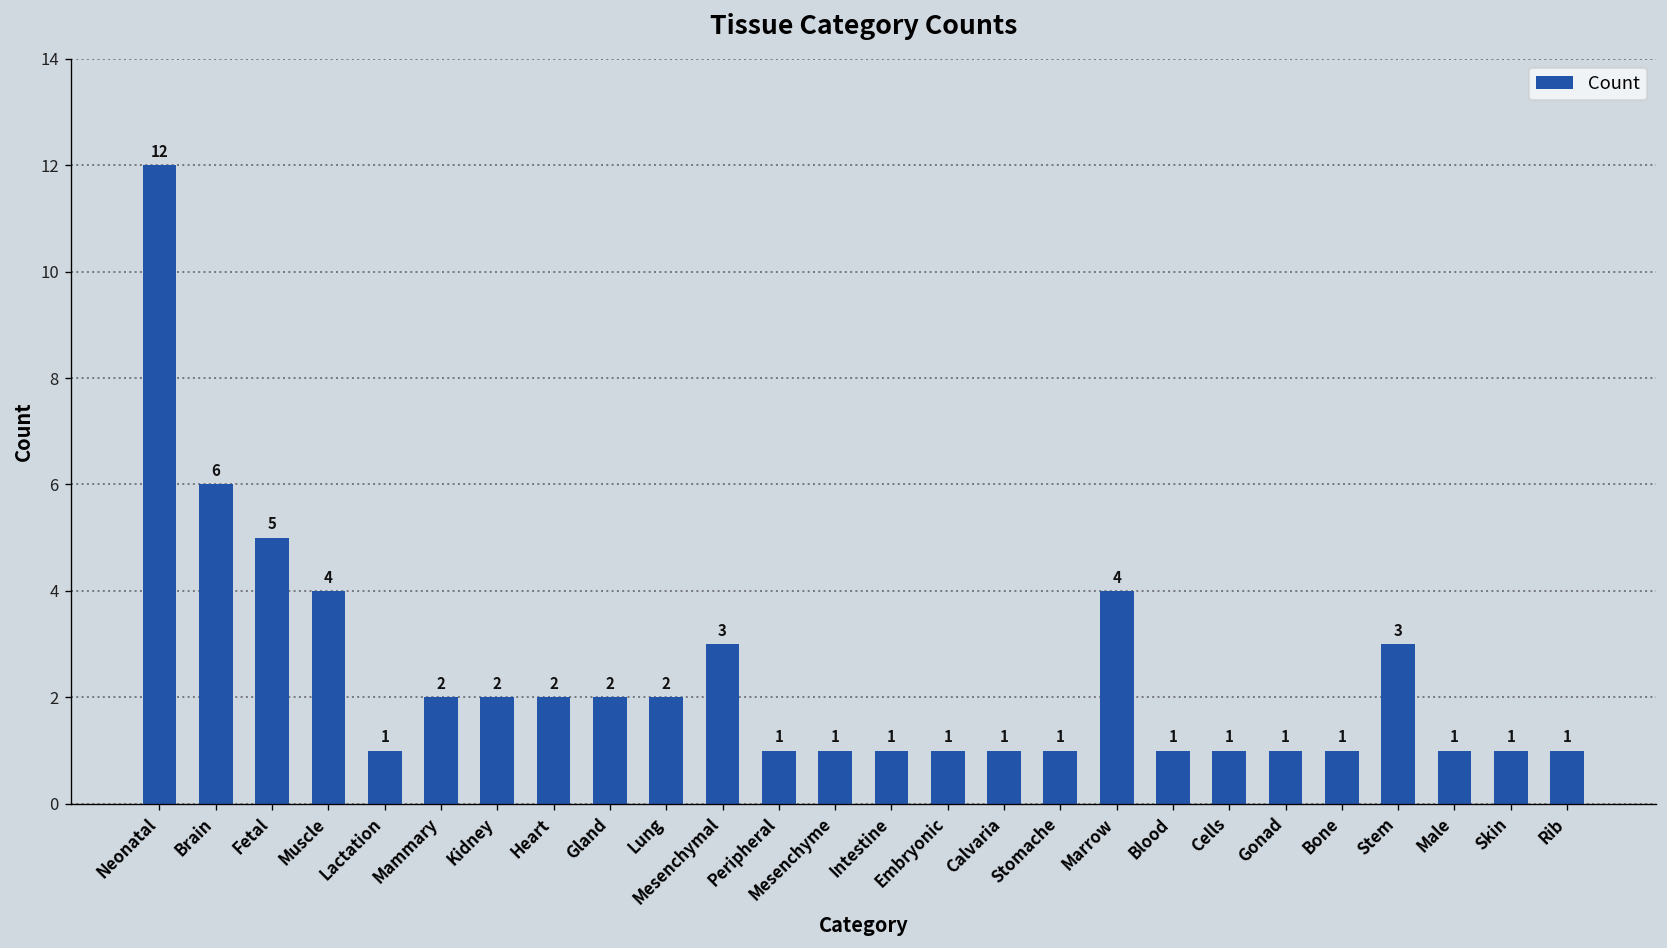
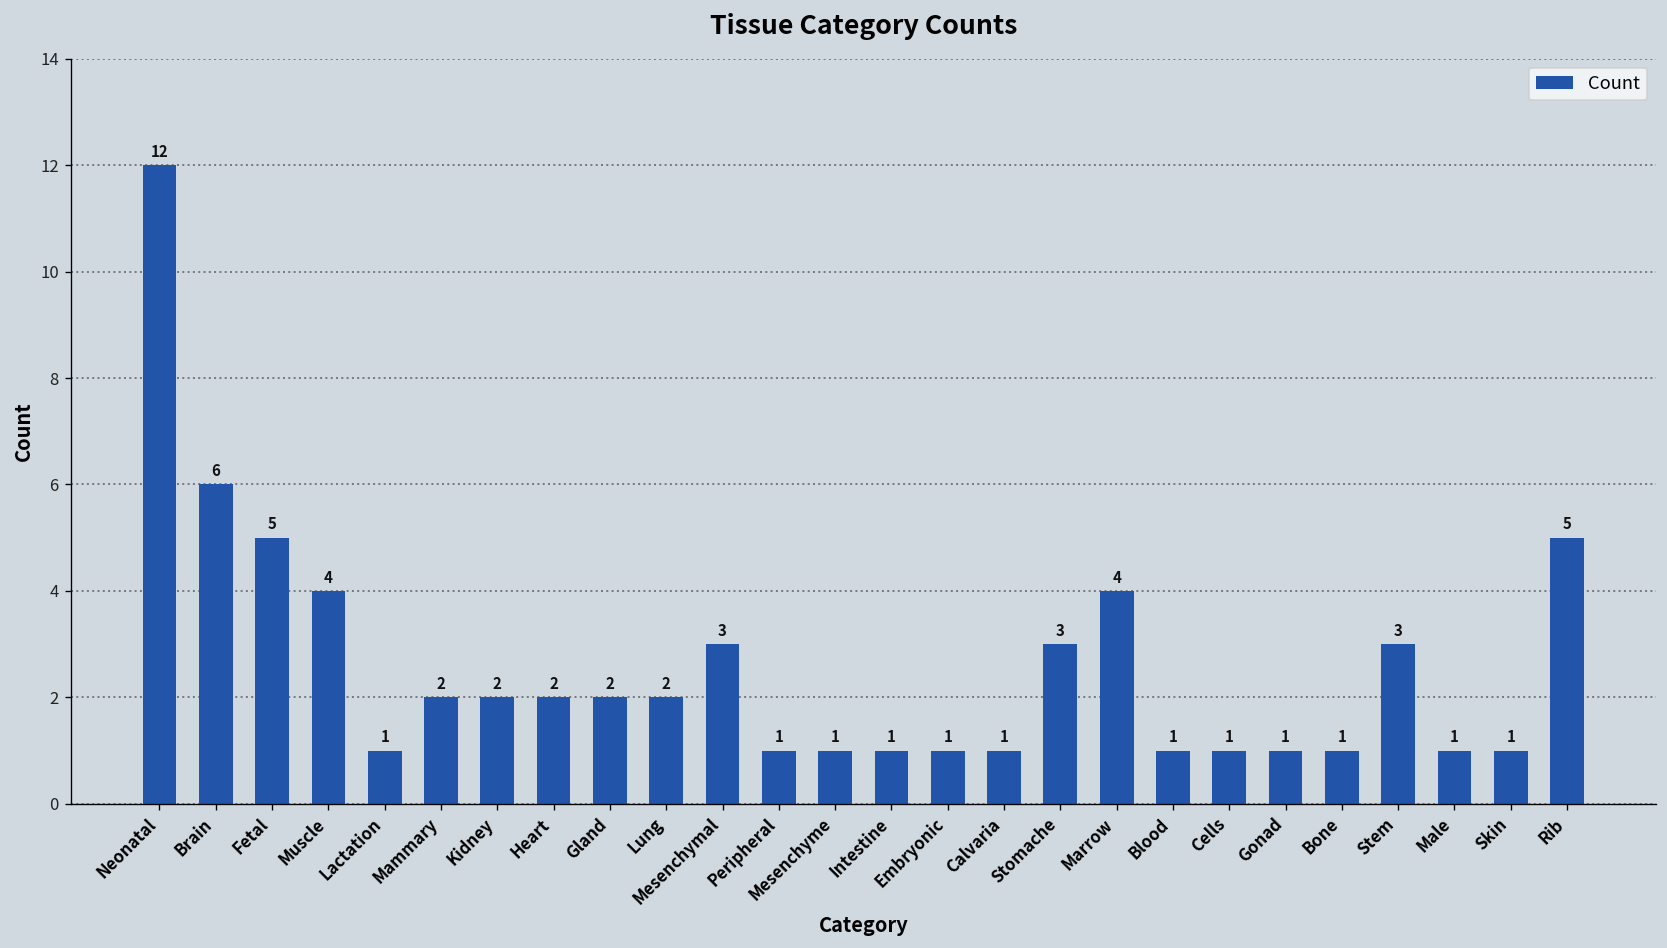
Stomache: 1 -> 3
Rib: 1 -> 5
